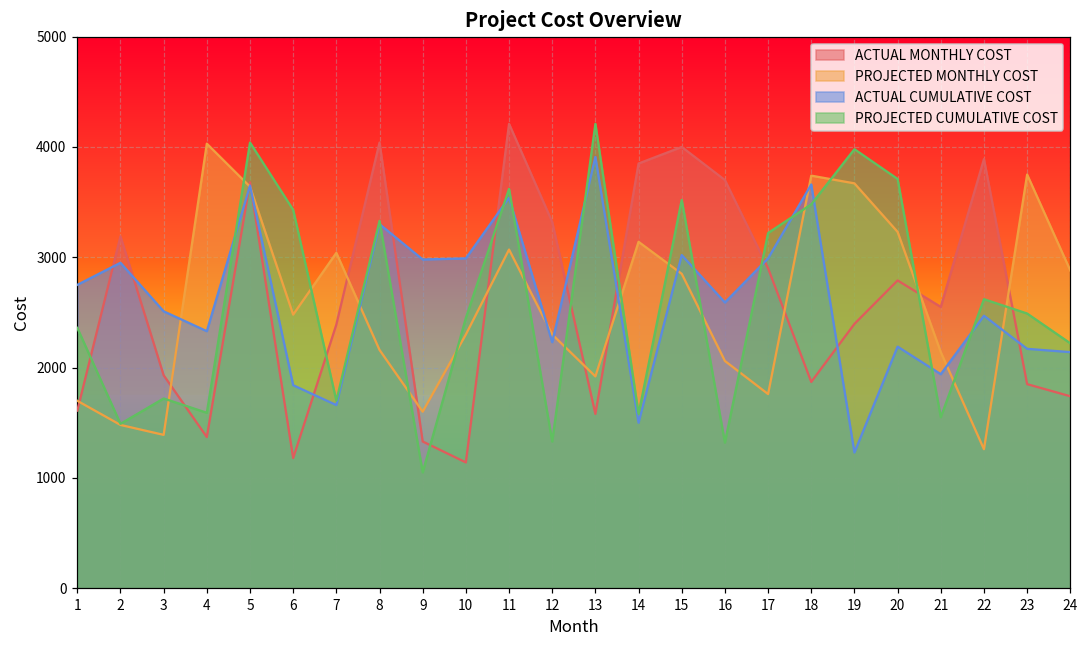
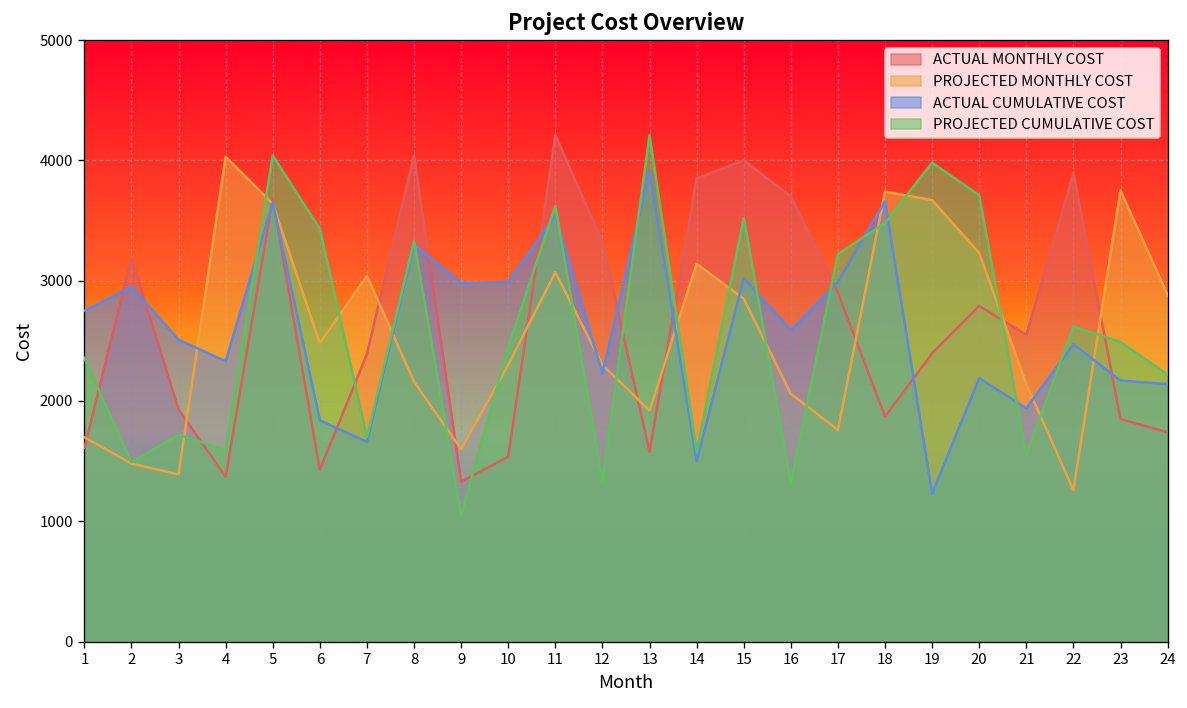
ACTUAL MONTHLY COST, 6: 1180 -> 1430
ACTUAL MONTHLY COST, 10: 1140 -> 1540
